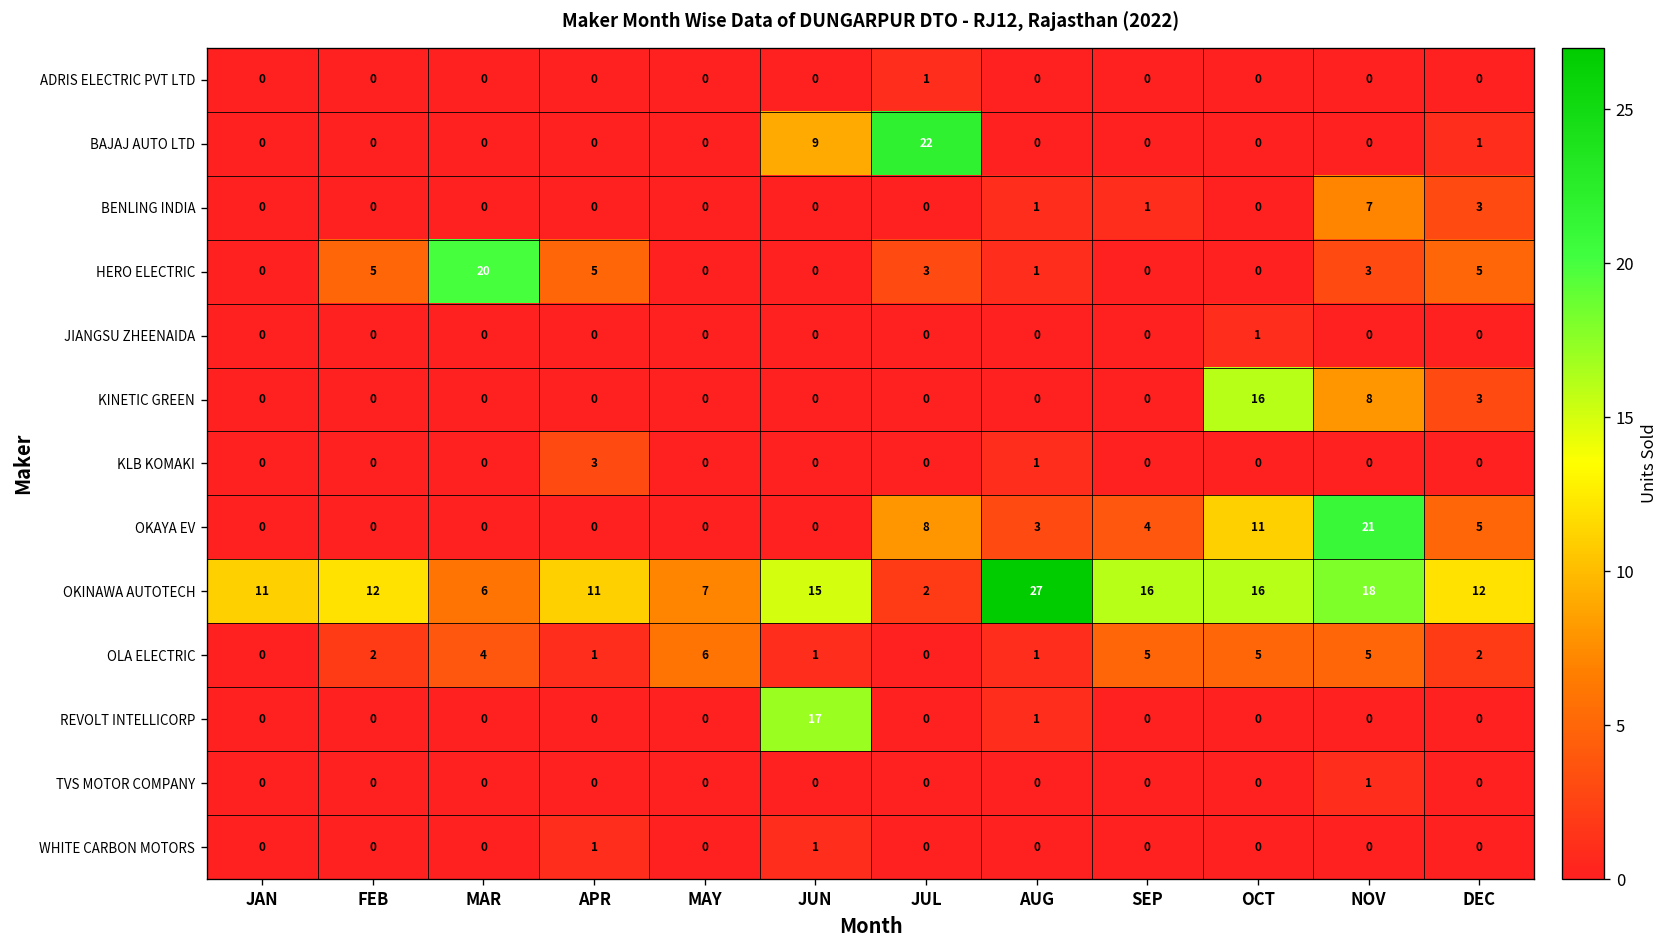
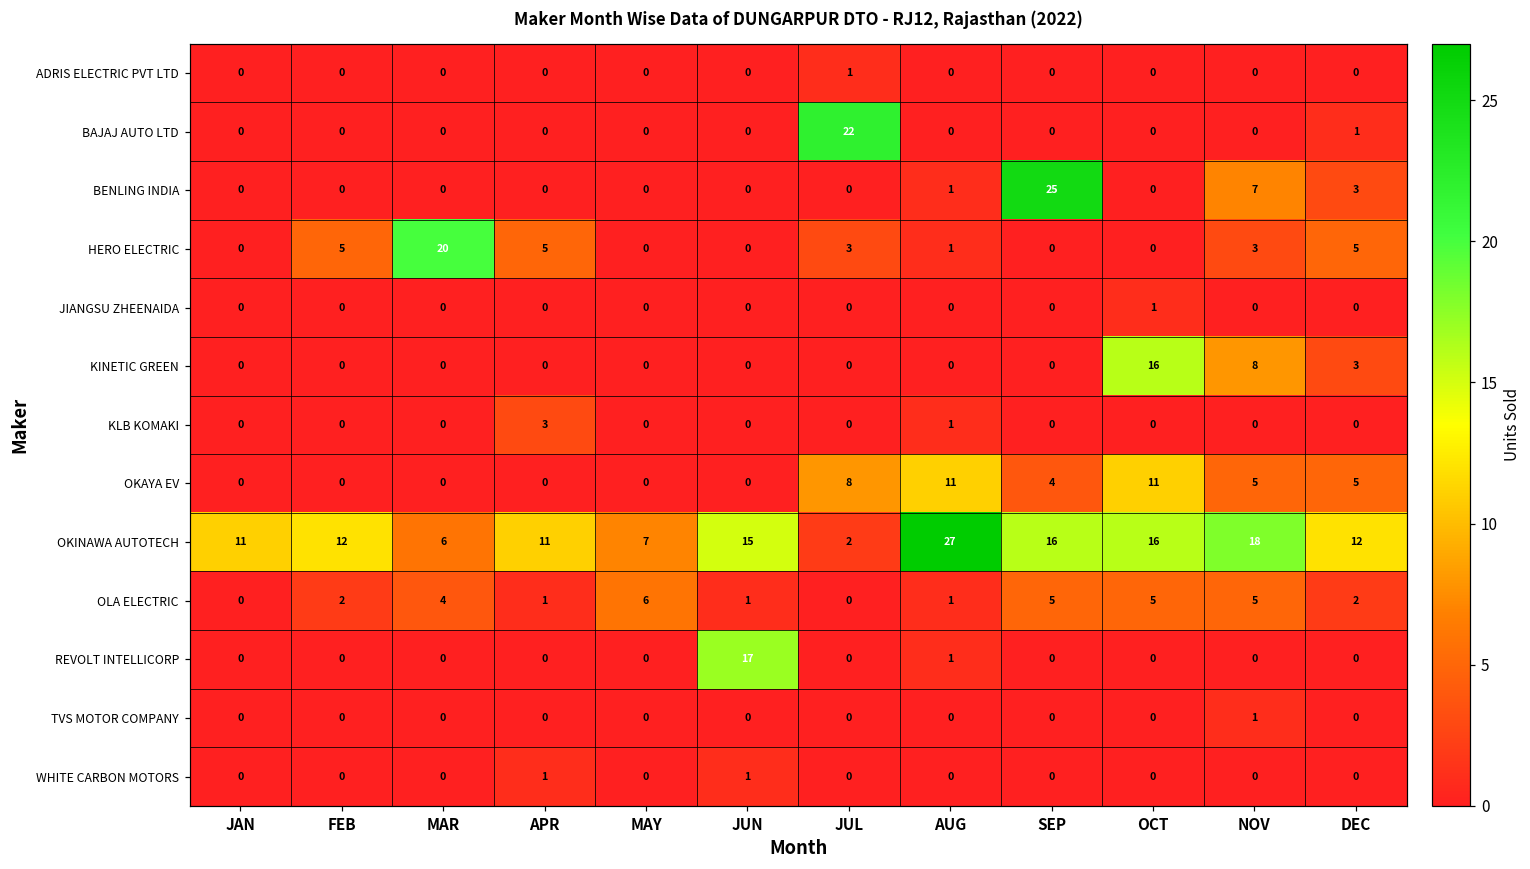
BAJAJ AUTO LTD, JUN: 9 -> 0
BENLING INDIA, SEP: 1 -> 25
OKAYA EV, AUG: 3 -> 11
OKAYA EV, NOV: 21 -> 5
